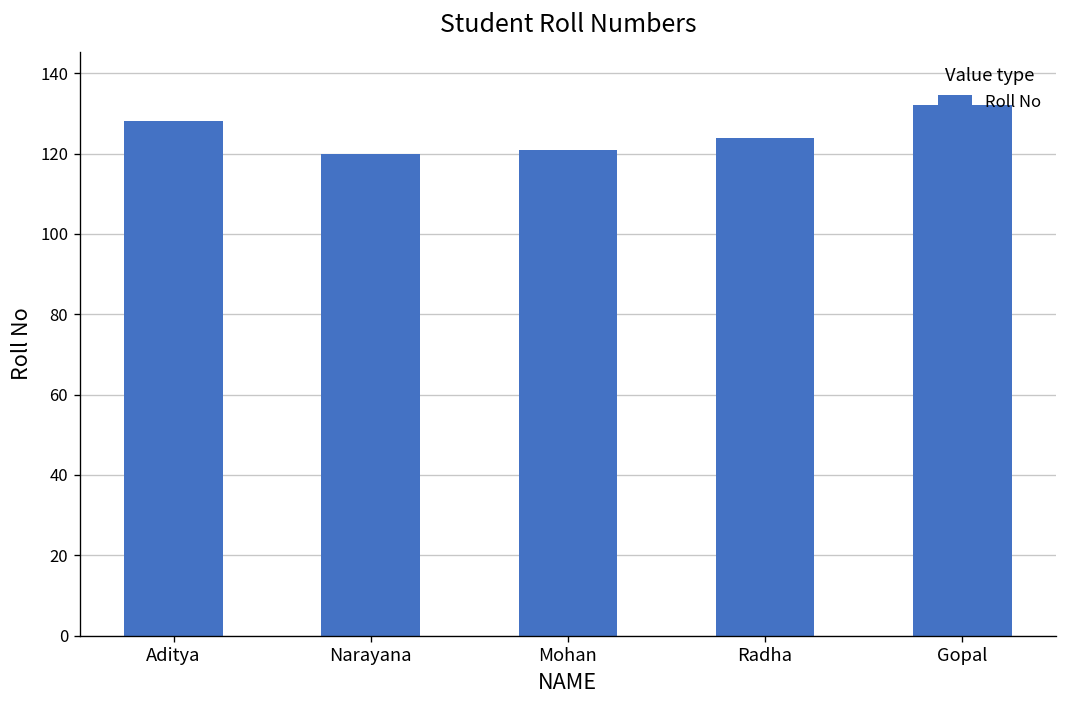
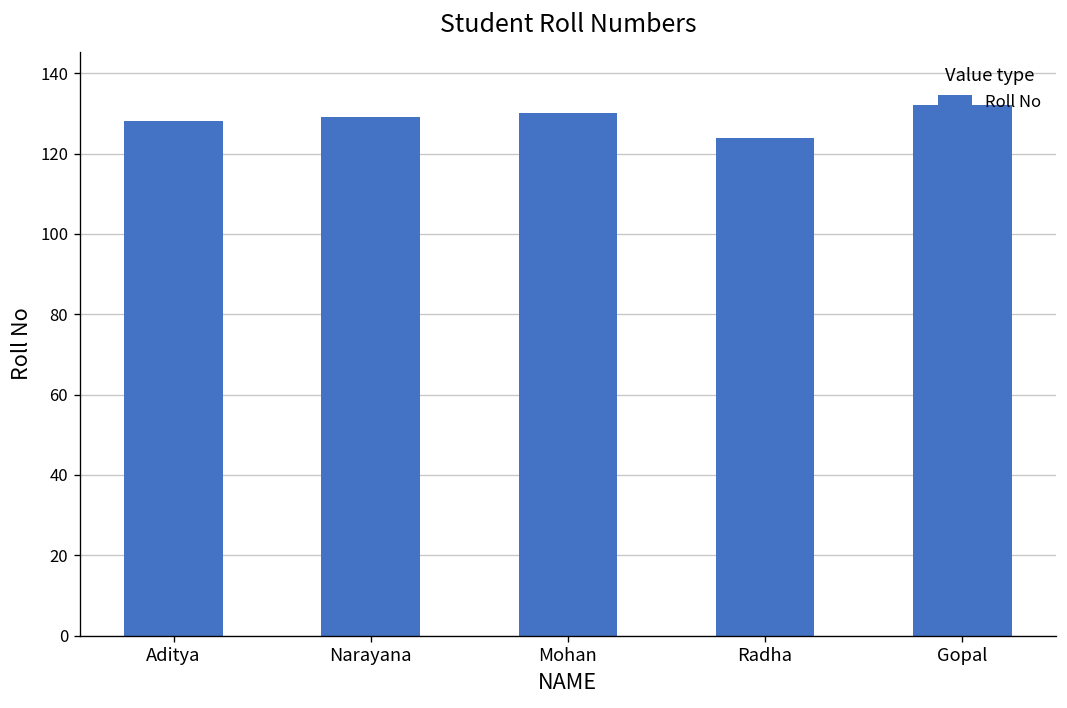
Narayana: 120 -> 129
Mohan: 121 -> 130
